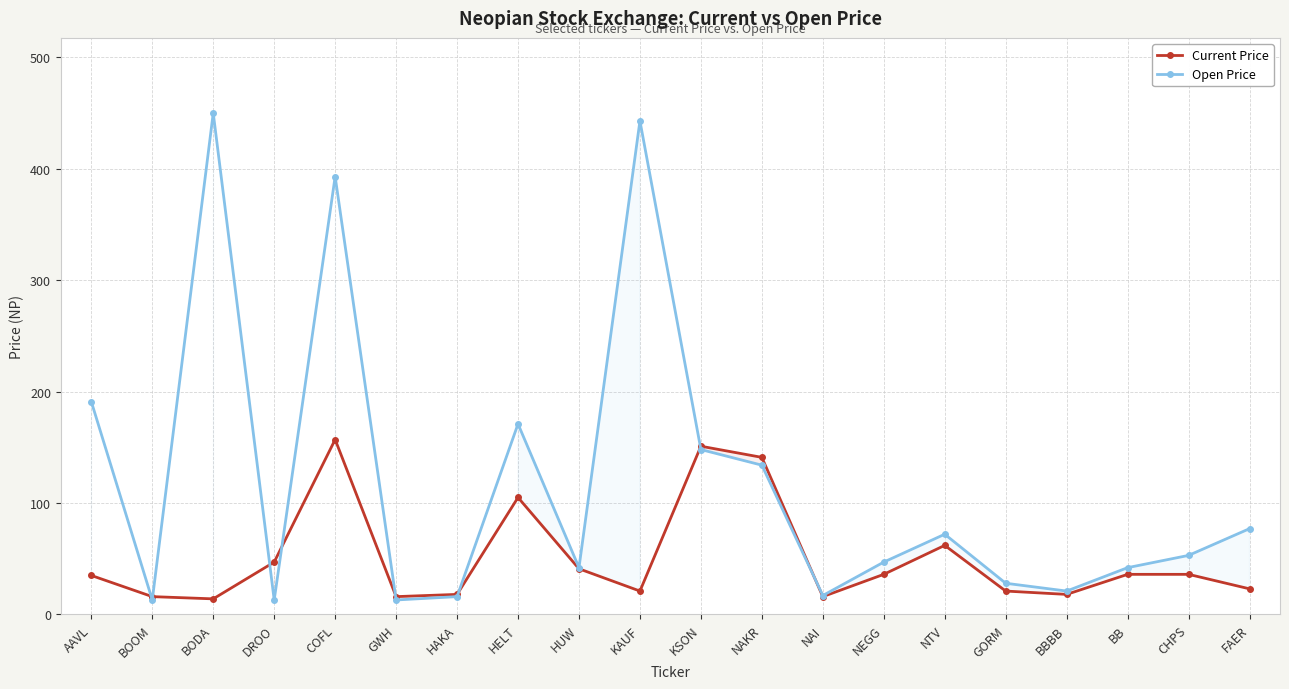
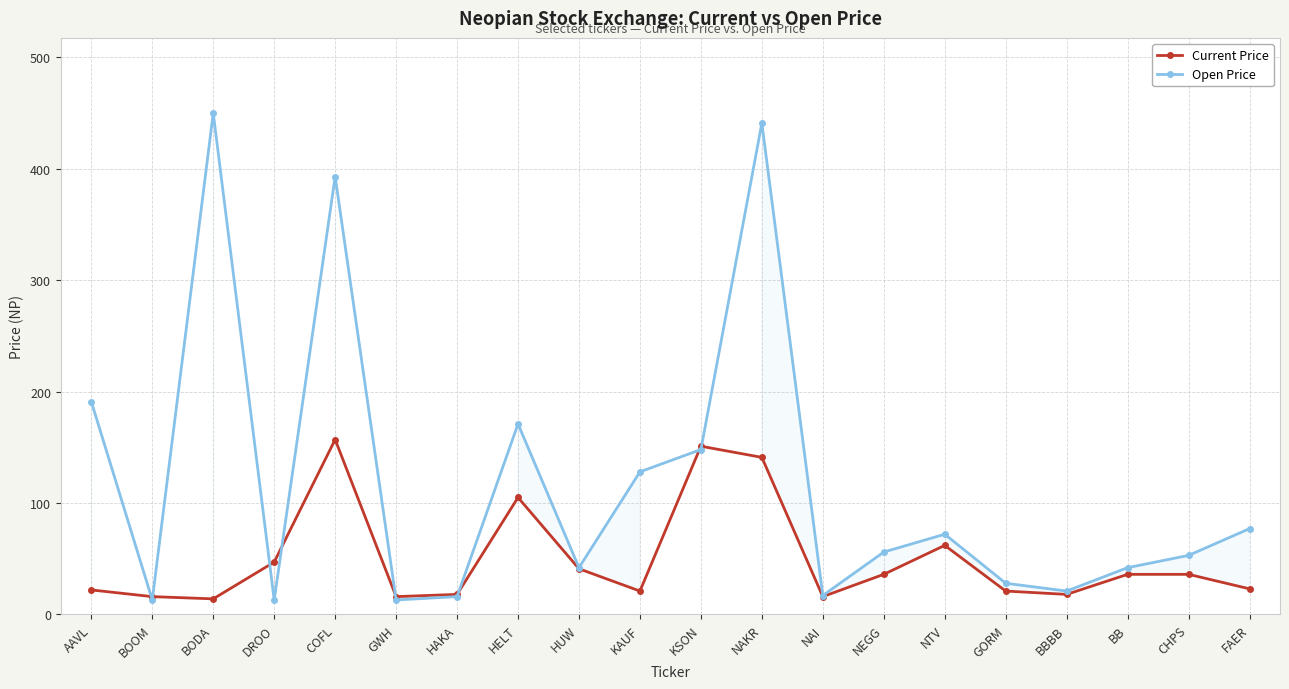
Current Price, AAVL: 35 -> 22
Open Price, KAUF: 443 -> 128
Open Price, NAKR: 134 -> 441
Open Price, NEGG: 47 -> 56
